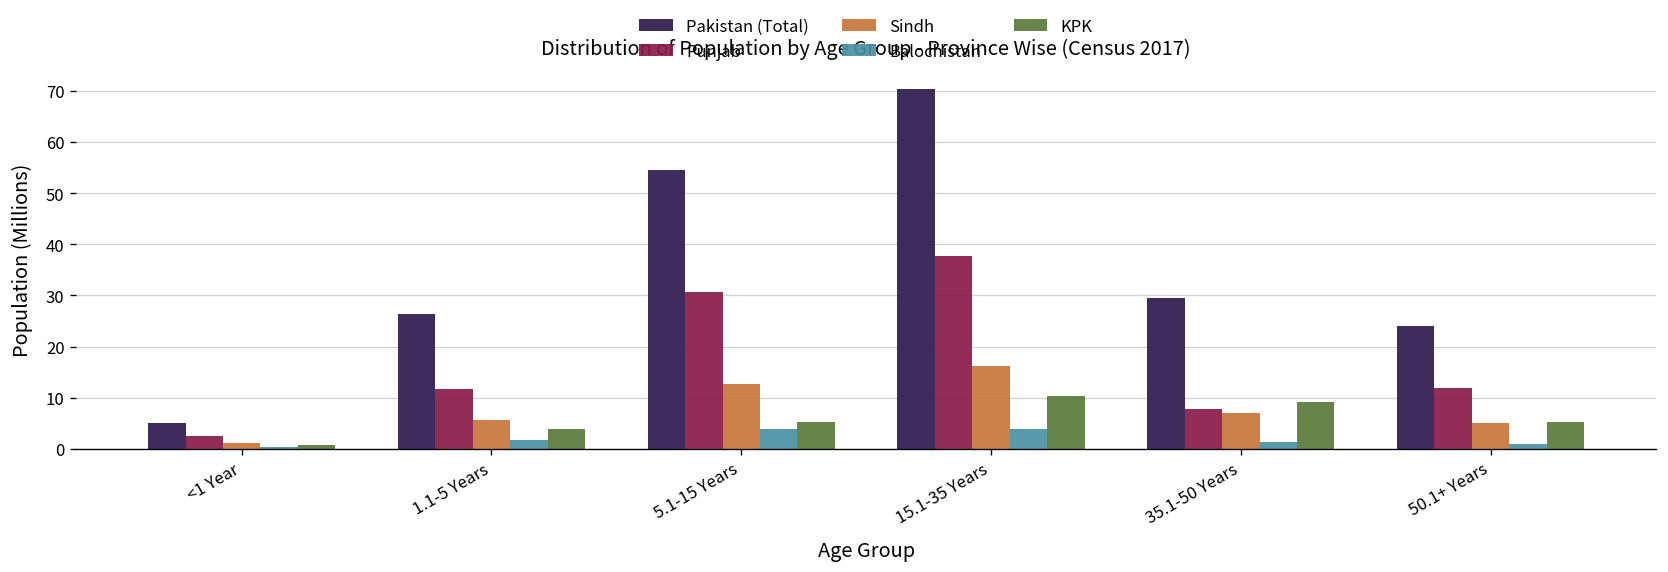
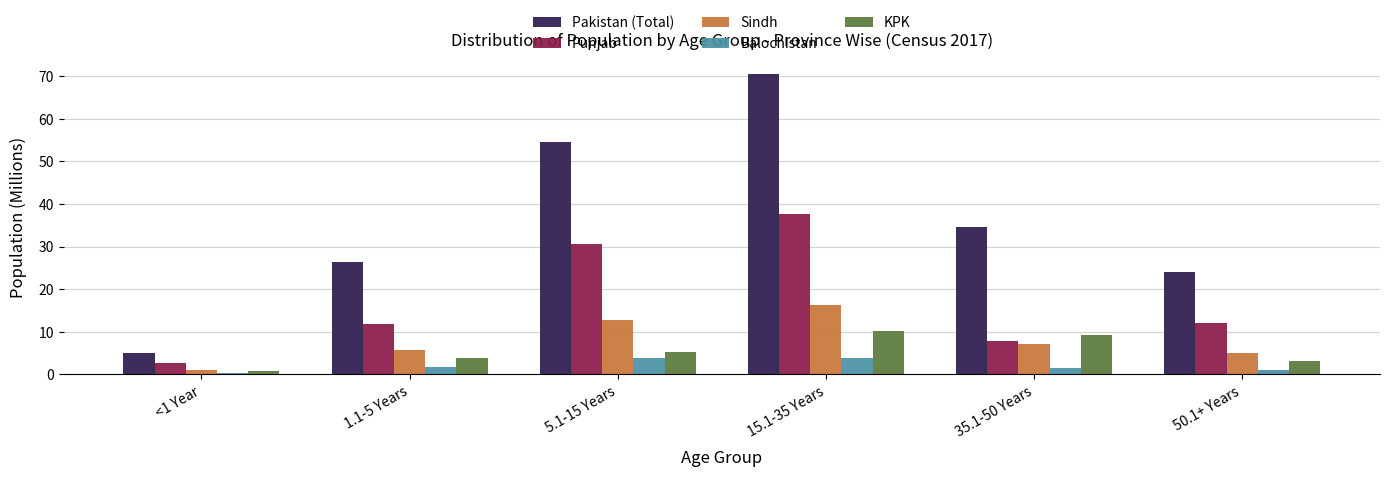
Pakistan (Total), 35.1-50 Years: 30 -> 35
KPK, 50.1+ Years: 5 -> 3
